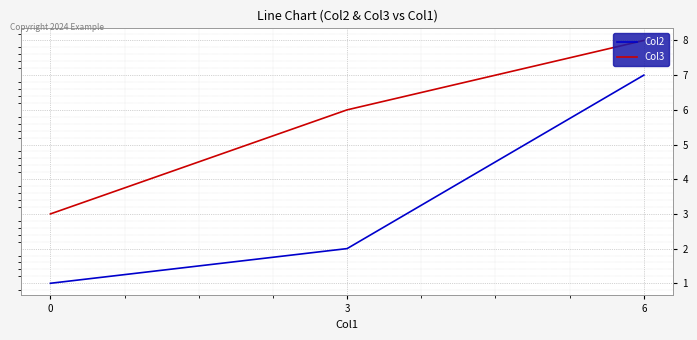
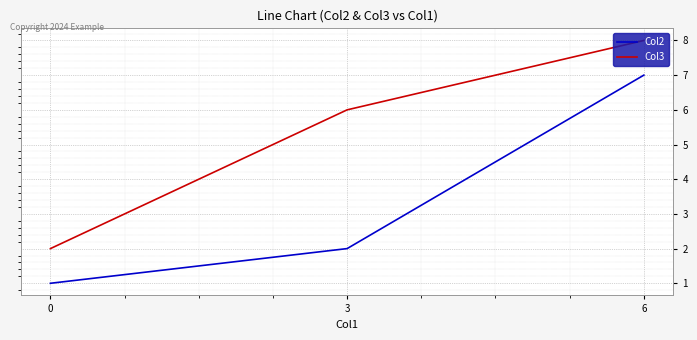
Col3, 0: 3 -> 2
